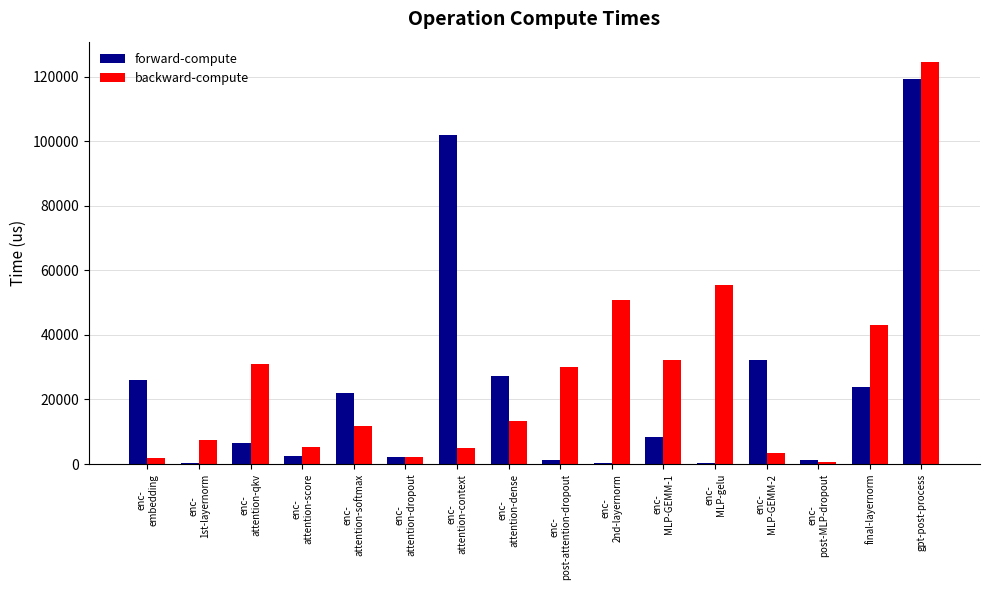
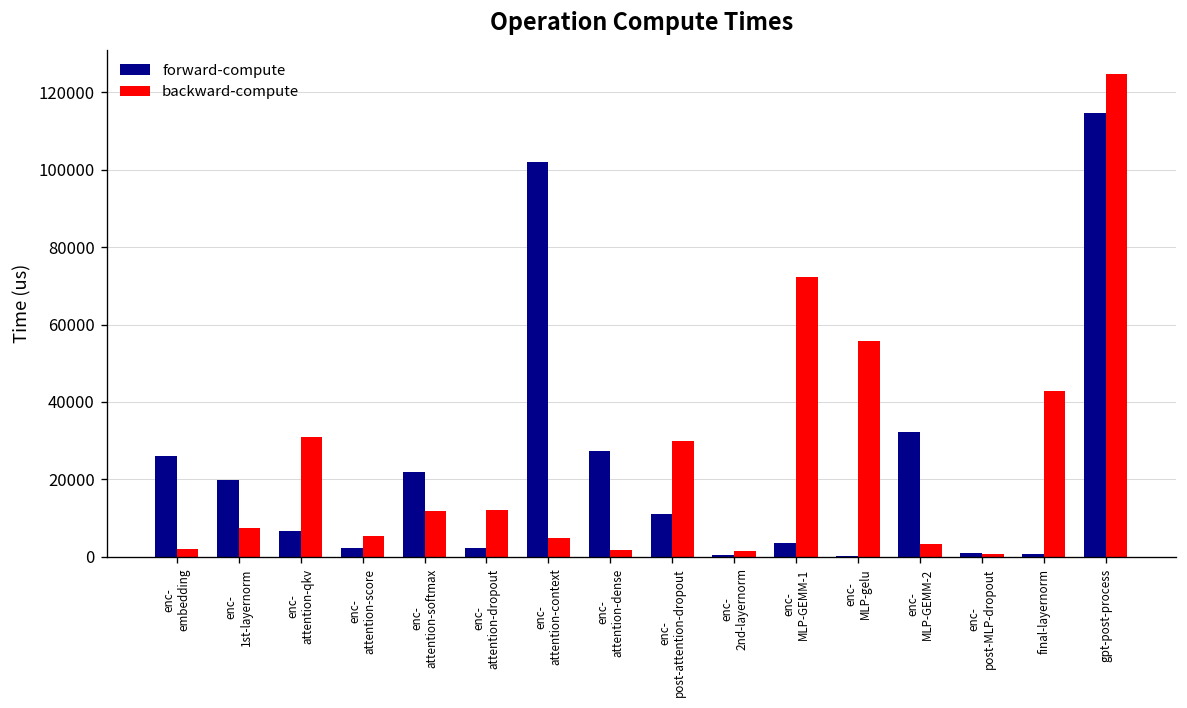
forward-compute, enc- 1st-layernorm: 0 -> 20000
backward-compute, enc- attention-dropout: 2000 -> 12000
backward-compute, enc- attention-dense: 13000 -> 2000
forward-compute, enc- post-attention-dropout: 1000 -> 11000
backward-compute, enc- 2nd-layernorm: 51000 -> 1000
forward-compute, enc- MLP-GEMM-1: 8000 -> 4000
backward-compute, enc- MLP-GEMM-1: 32000 -> 72000
forward-compute, final-layernorm: 24000 -> 1000
forward-compute, gpt-post-process: 119000 -> 115000
